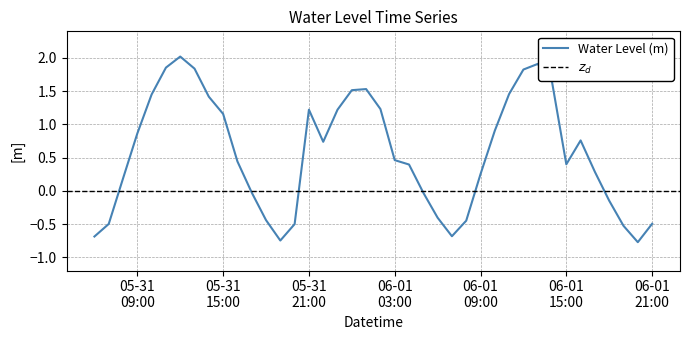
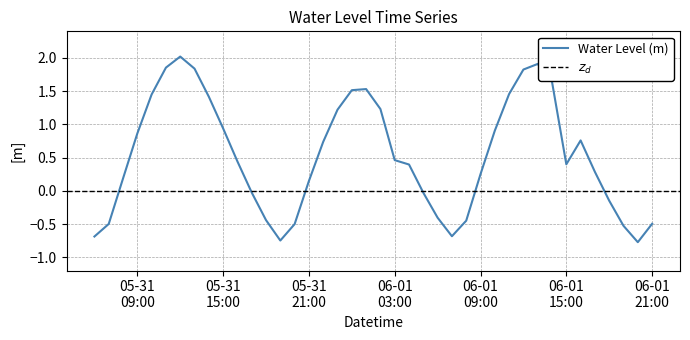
05-31 15:00: 1.2 -> 0.9
05-31 21:00: 1.2 -> 0.1
